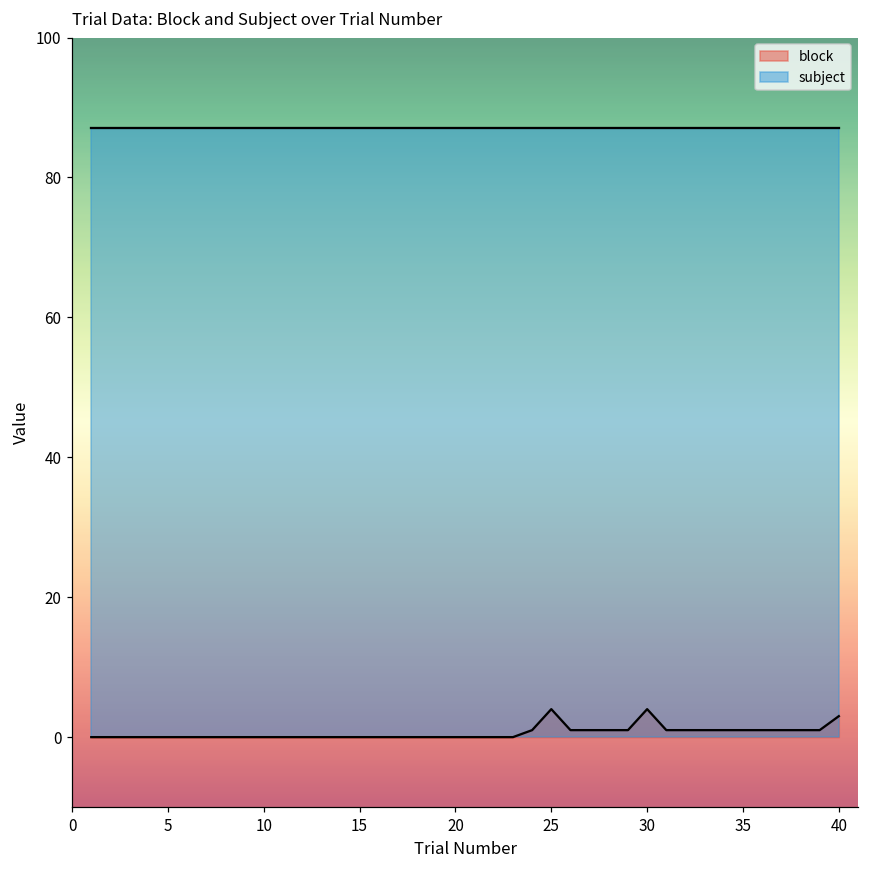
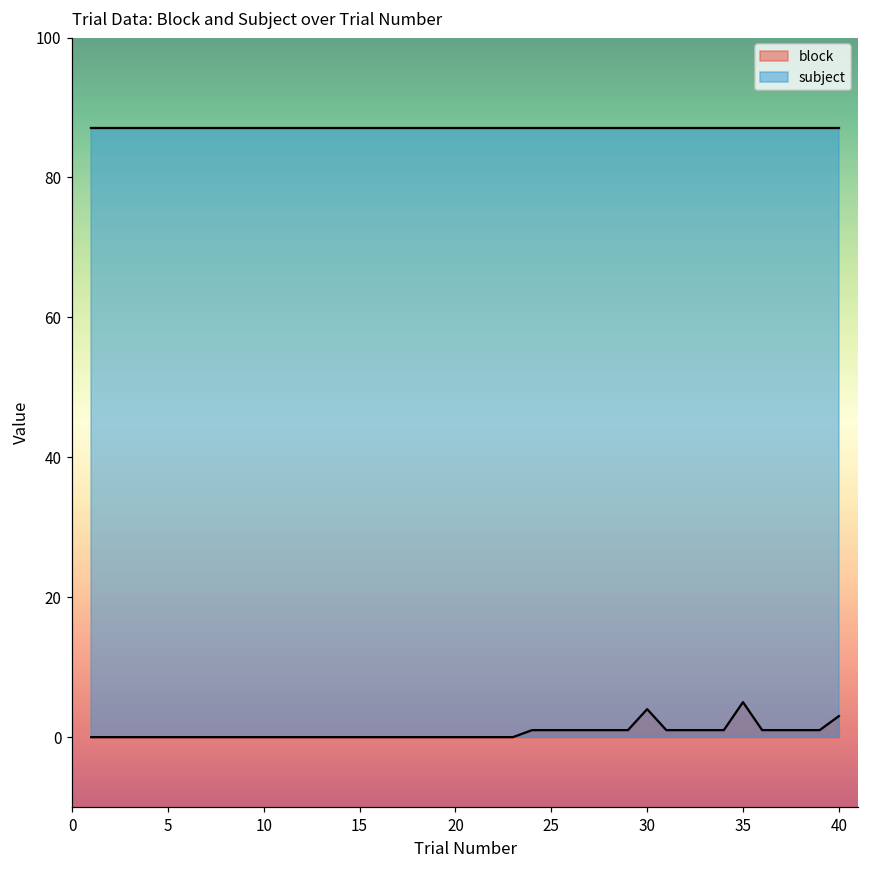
block, 25: 4 -> 1
block, 35: 1 -> 5
